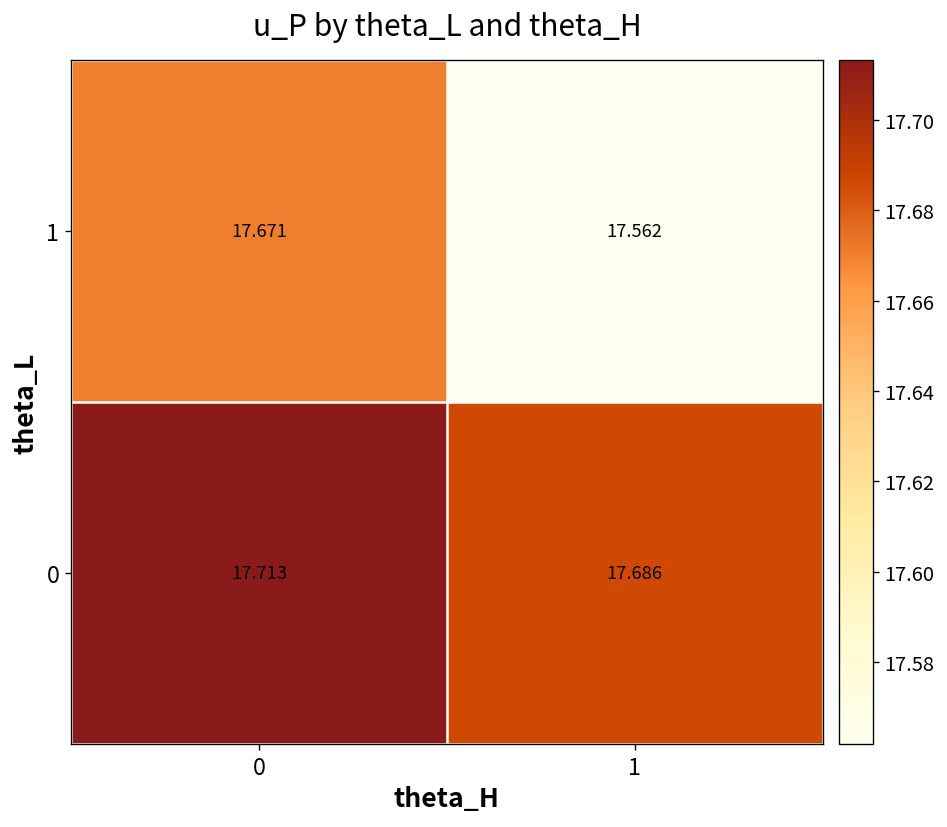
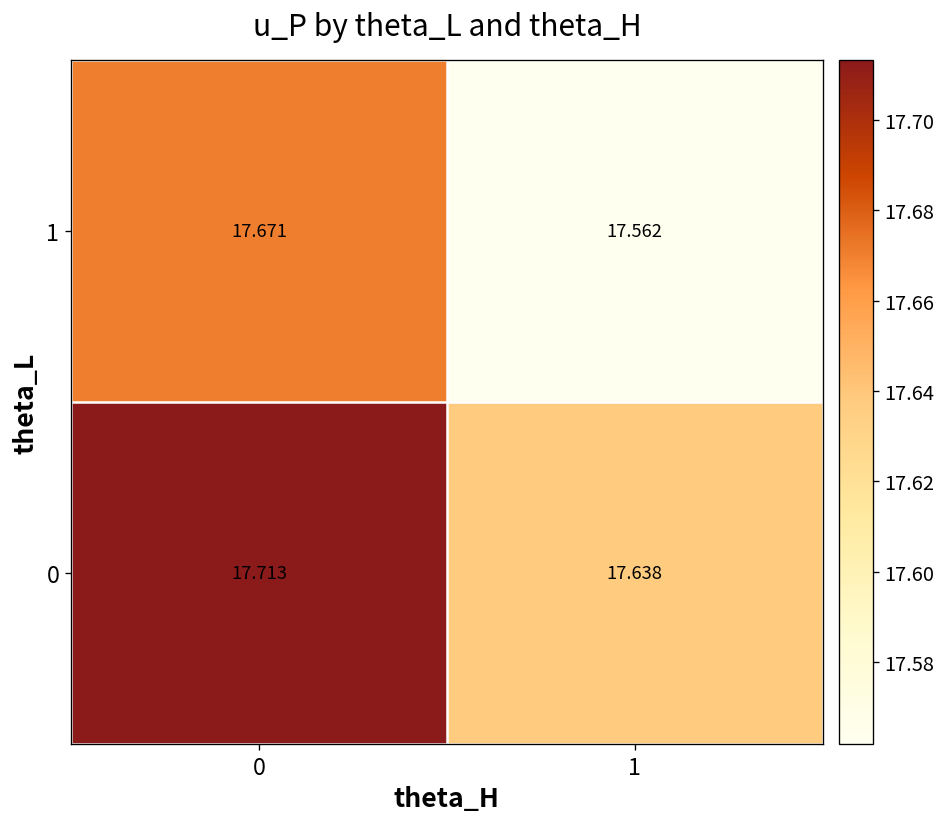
0, 1: 17.686 -> 17.638
